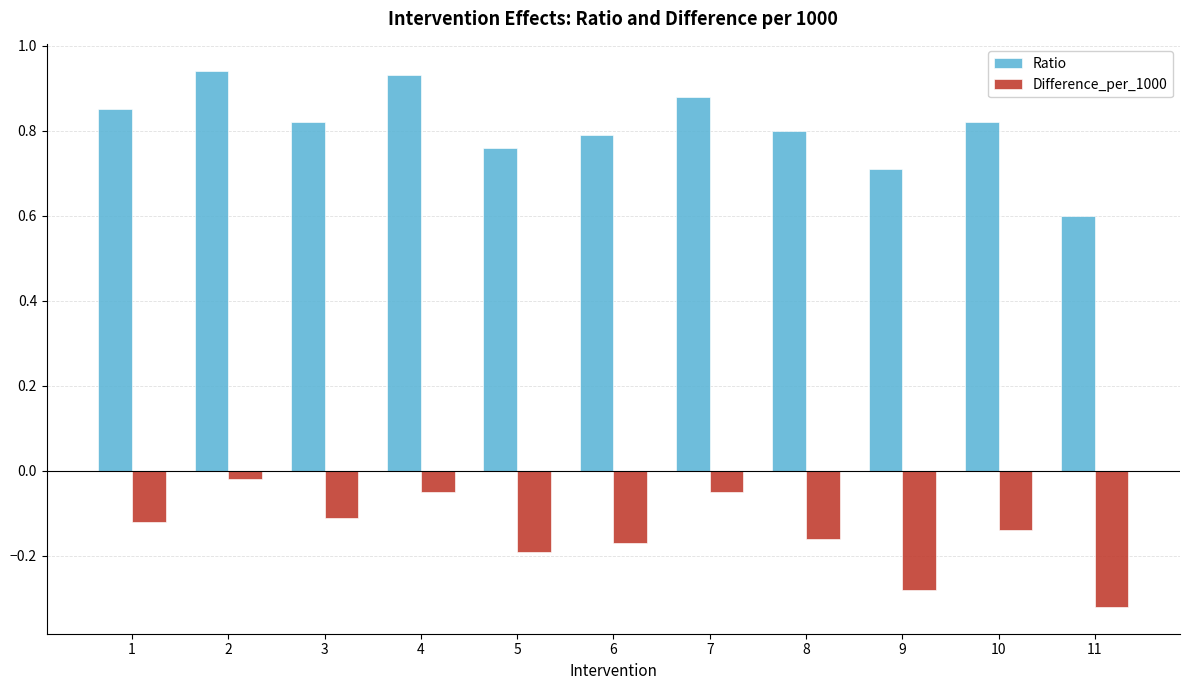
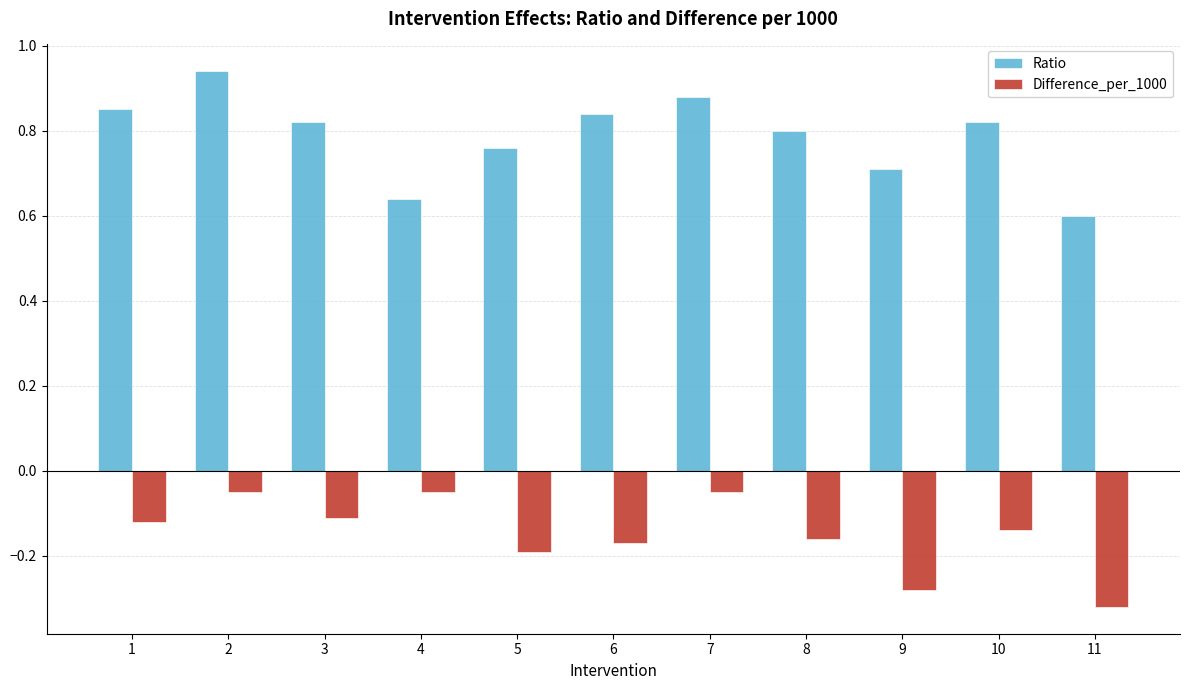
Difference_per_1000, 2: -0.02 -> -0.05
Ratio, 4: 0.93 -> 0.64
Ratio, 6: 0.79 -> 0.84
